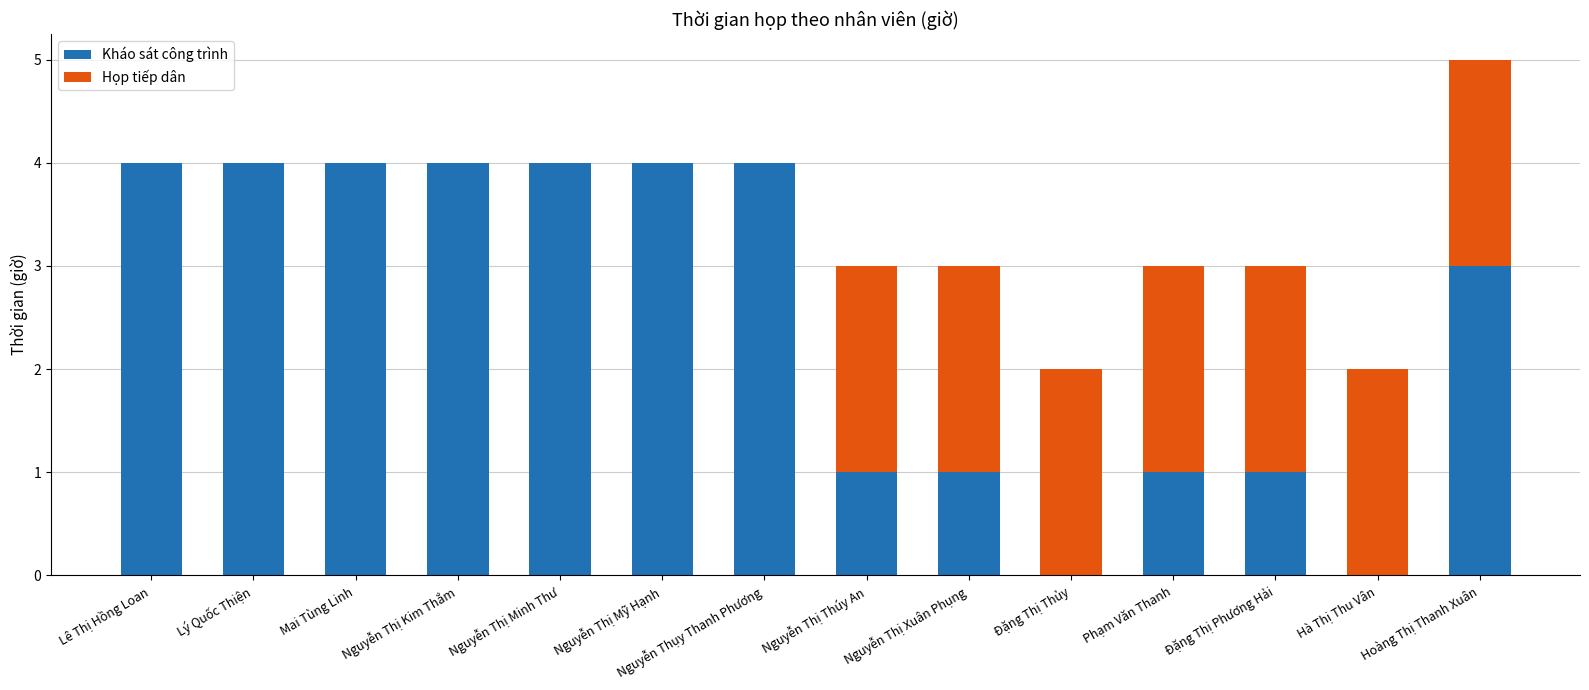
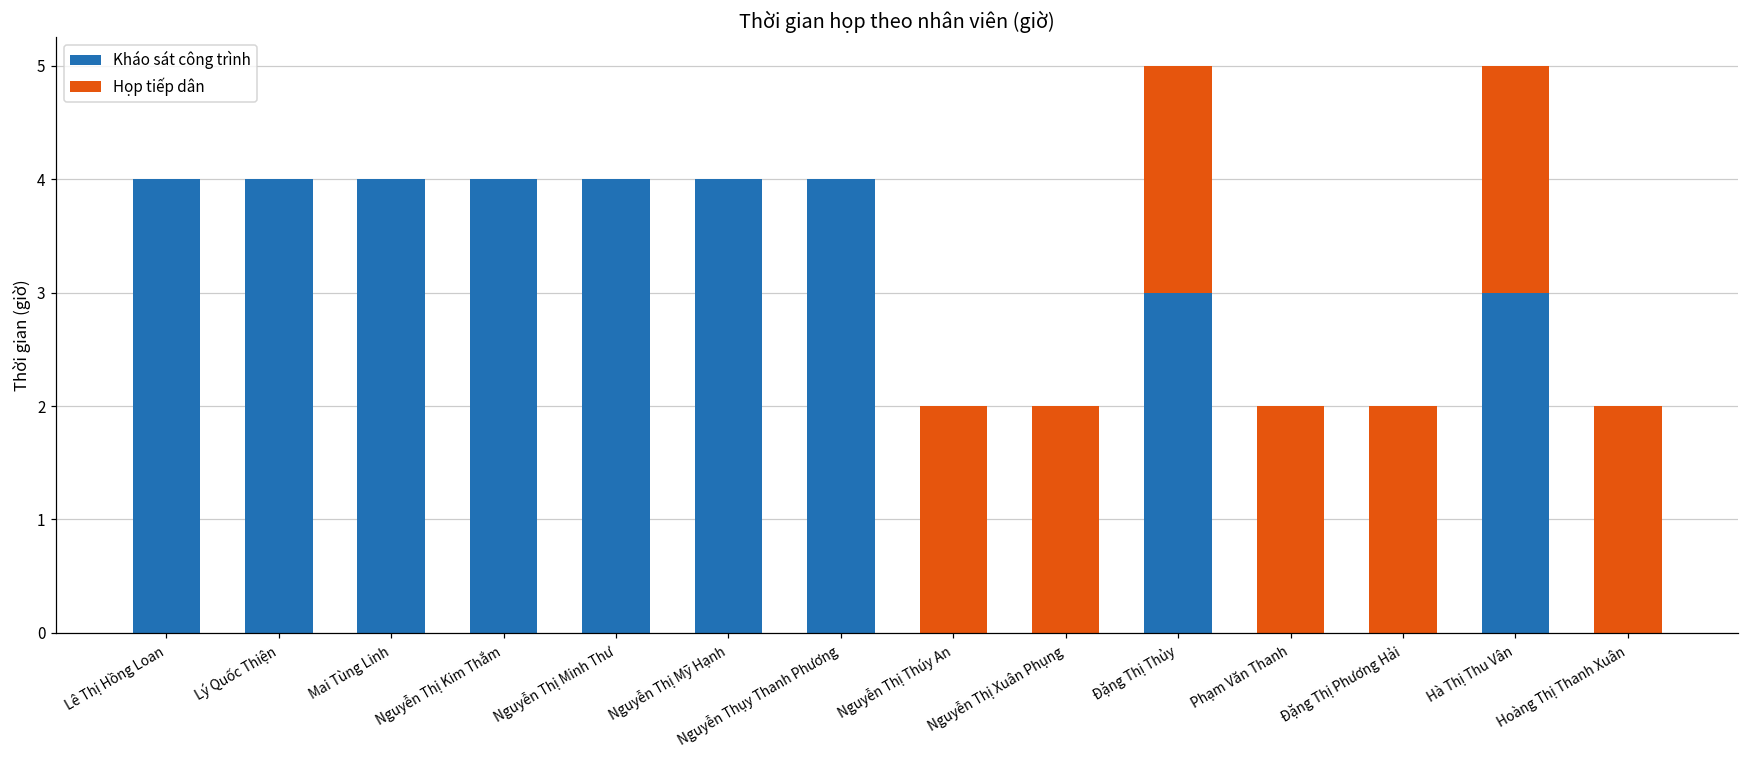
Kháo sát công trình, Nguyễn Thị Thúy An: 1 -> 0
Kháo sát công trình, Nguyễn Thị Xuân Phụng: 1 -> 0
Kháo sát công trình, Đặng Thị Thủy: 0 -> 3
Kháo sát công trình, Phạm Văn Thanh: 1 -> 0
Kháo sát công trình, Đặng Thị Phương Hải: 1 -> 0
Kháo sát công trình, Hà Thị Thu Vân: 0 -> 3
Kháo sát công trình, Hoàng Thị Thanh Xuân: 3 -> 0
